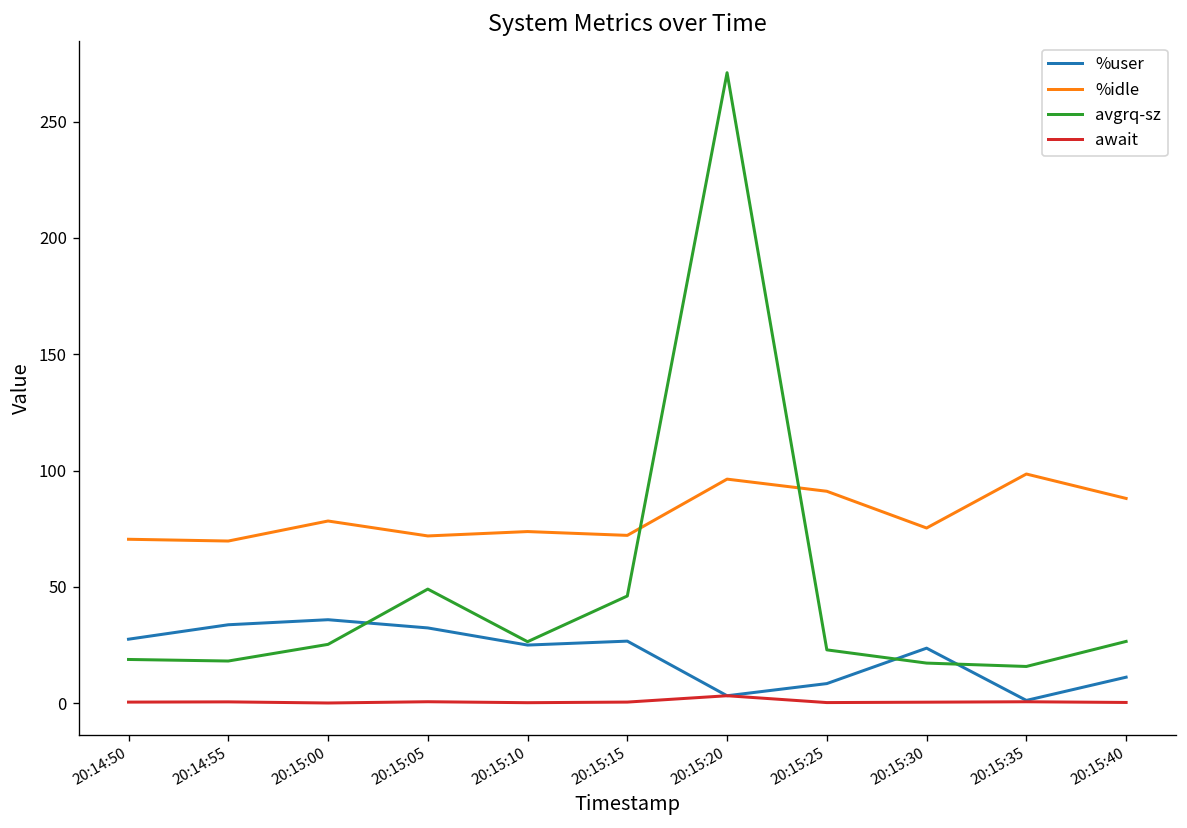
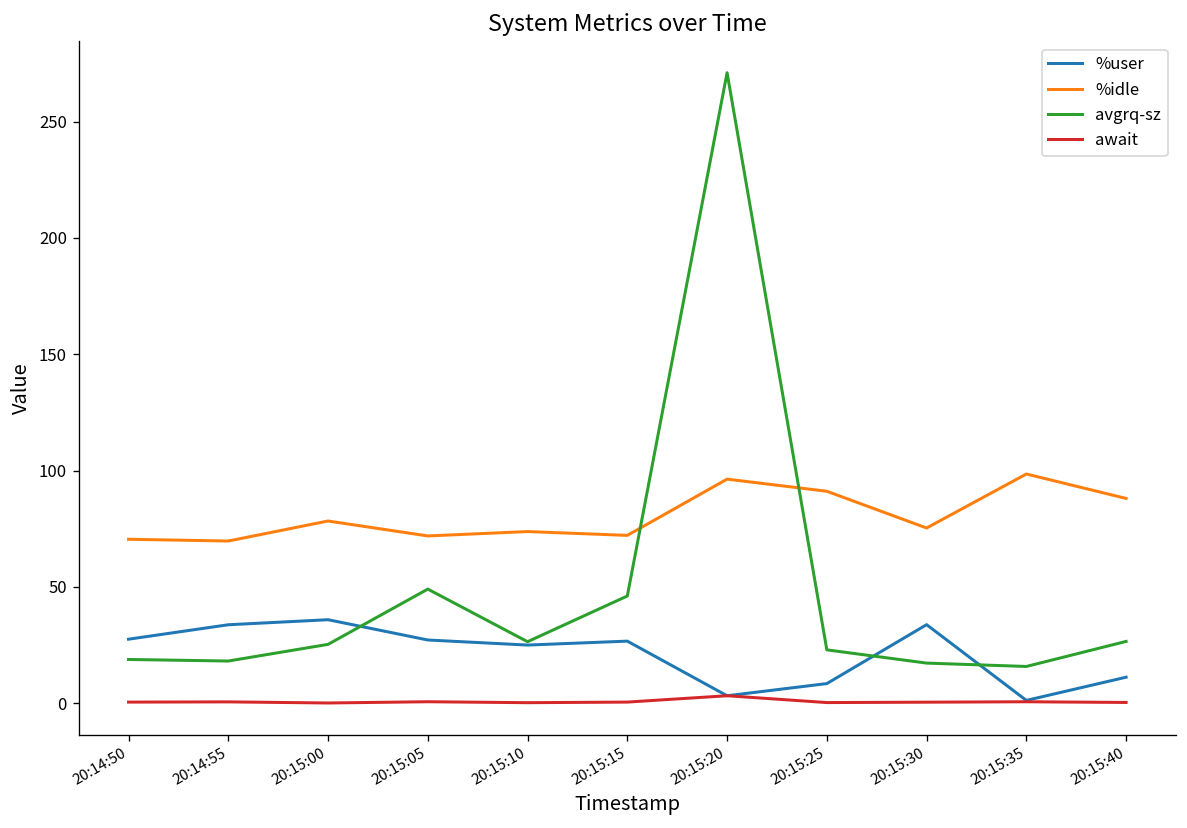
%user, 20:15:05: 32 -> 27
%user, 20:15:30: 24 -> 34
